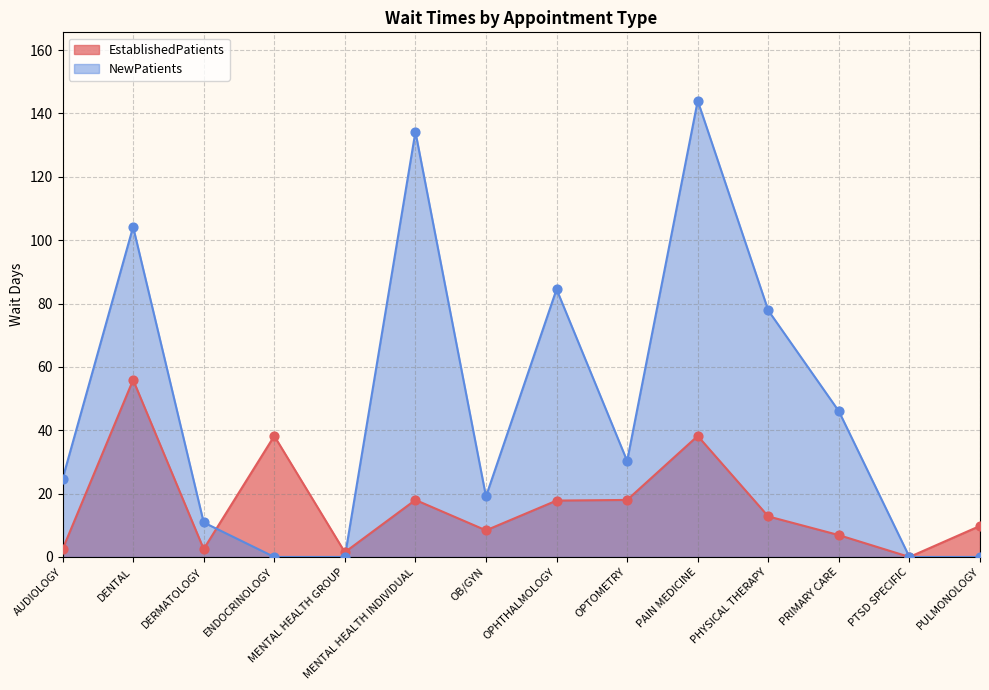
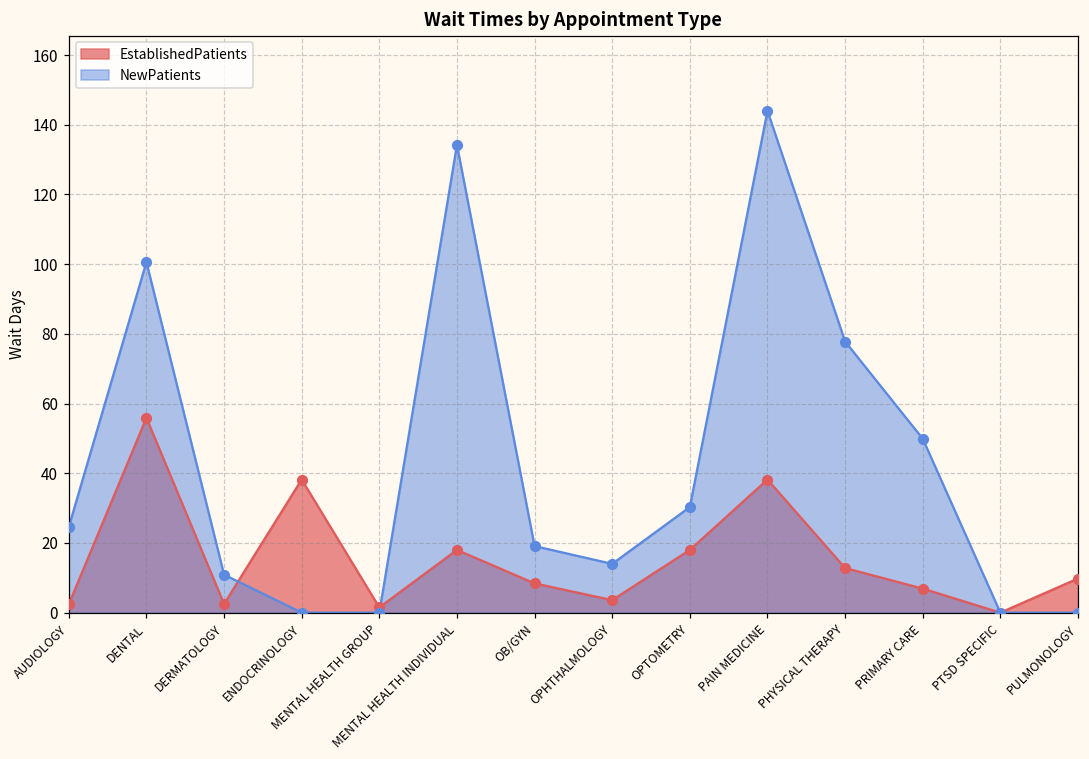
NewPatients, DENTAL: 104 -> 101
EstablishedPatients, OPHTHALMOLOGY: 18 -> 4
NewPatients, OPHTHALMOLOGY: 85 -> 14
NewPatients, PRIMARY CARE: 46 -> 50
